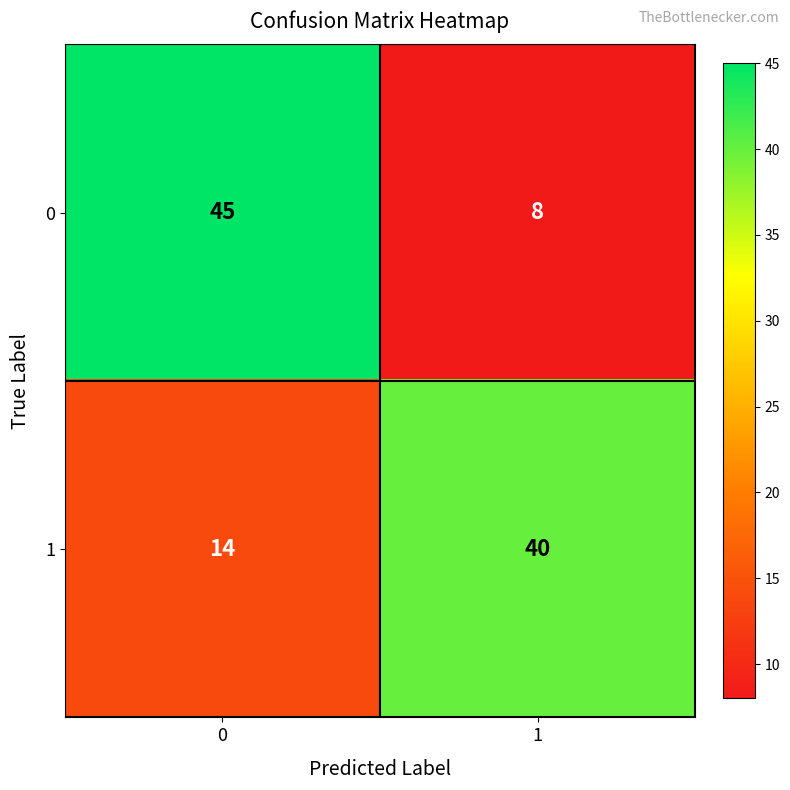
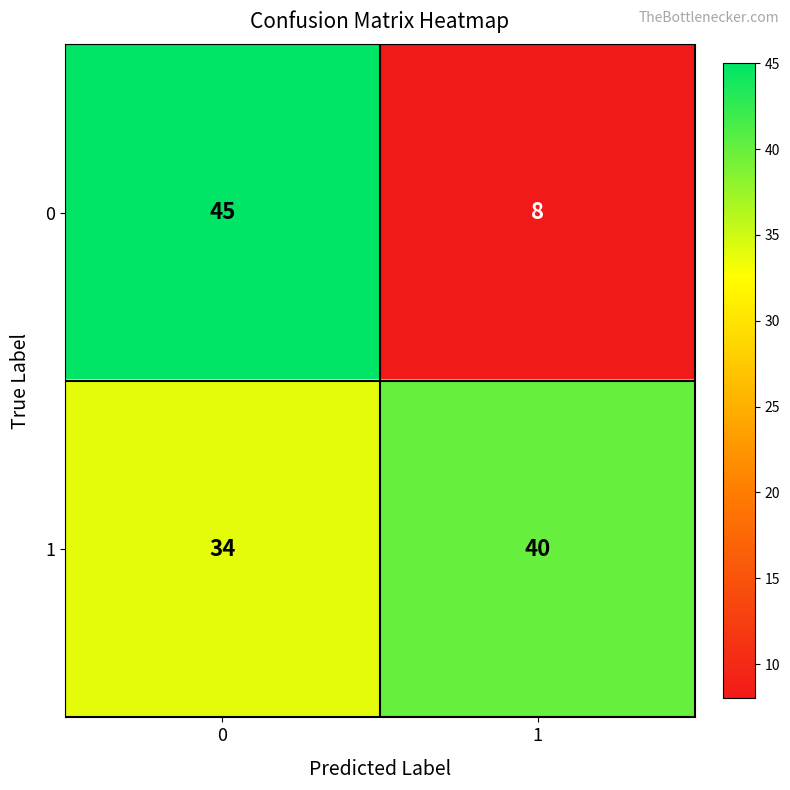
1, 0: 14 -> 34
